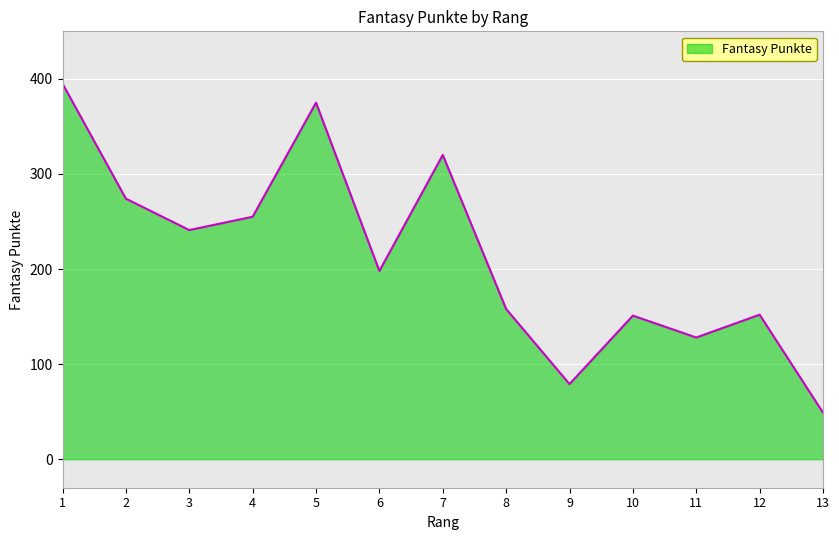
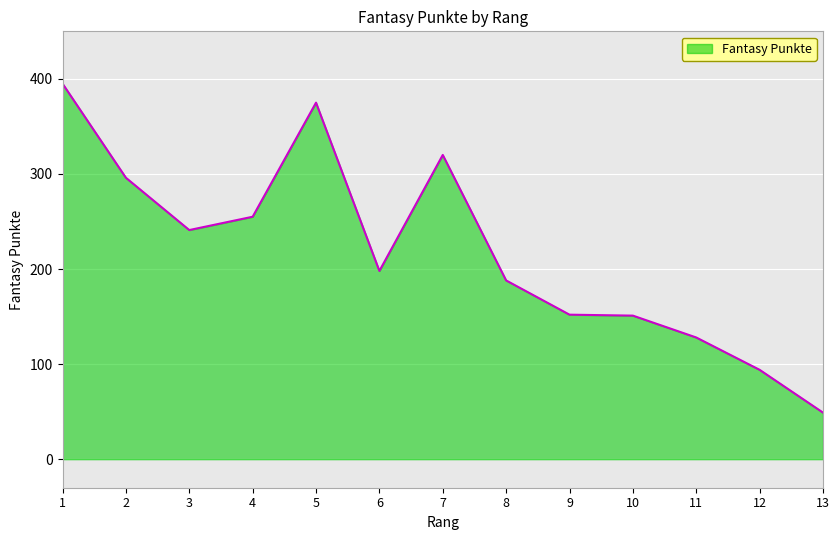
2: 270 -> 300
8: 160 -> 190
9: 80 -> 150
12: 150 -> 90
